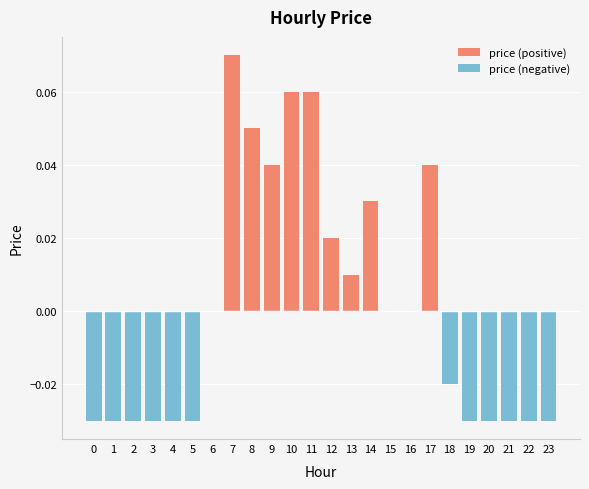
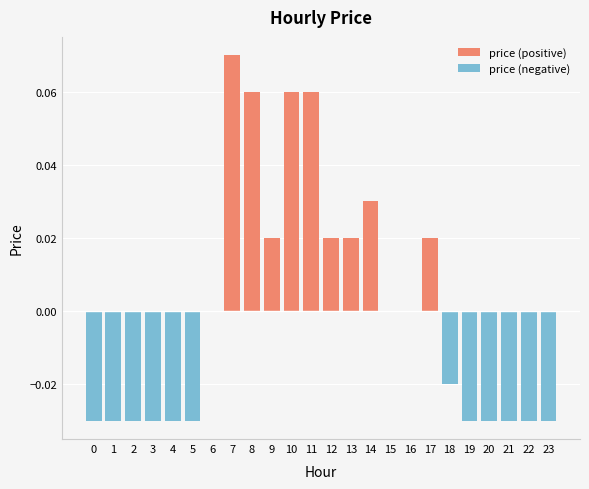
price (positive), 8: 0.05 -> 0.06
price (positive), 9: 0.04 -> 0.02
price (positive), 13: 0.01 -> 0.02
price (positive), 17: 0.04 -> 0.02
